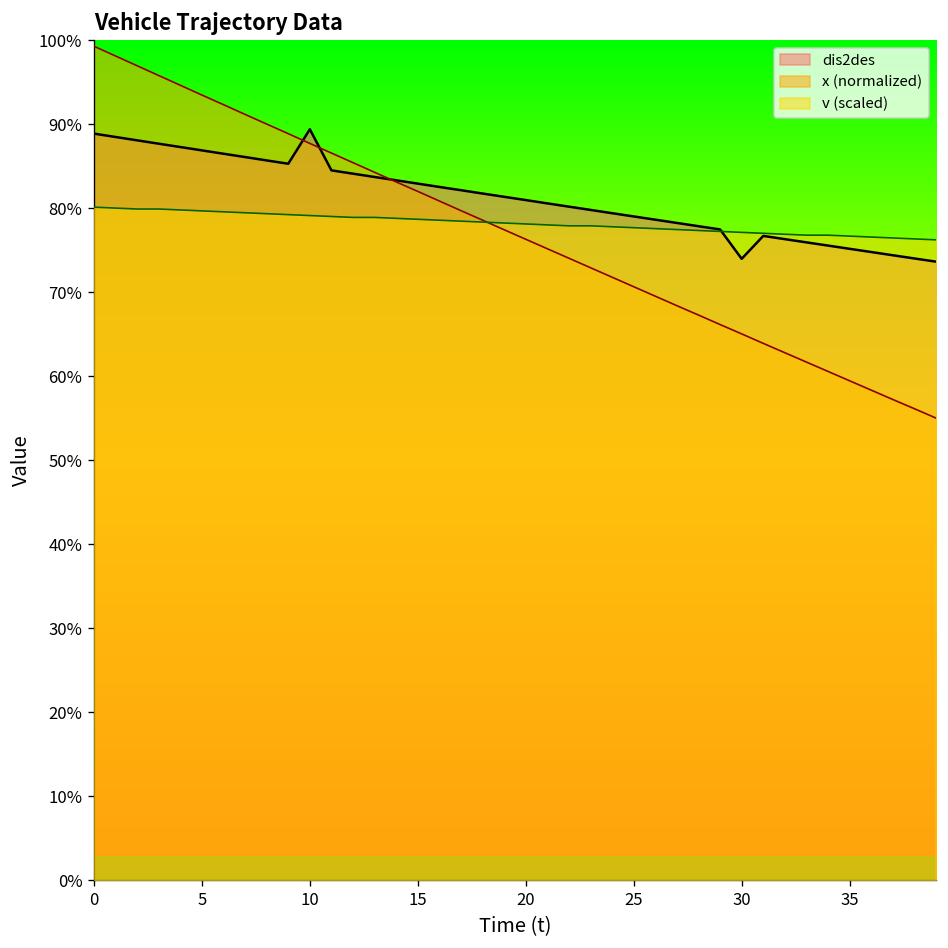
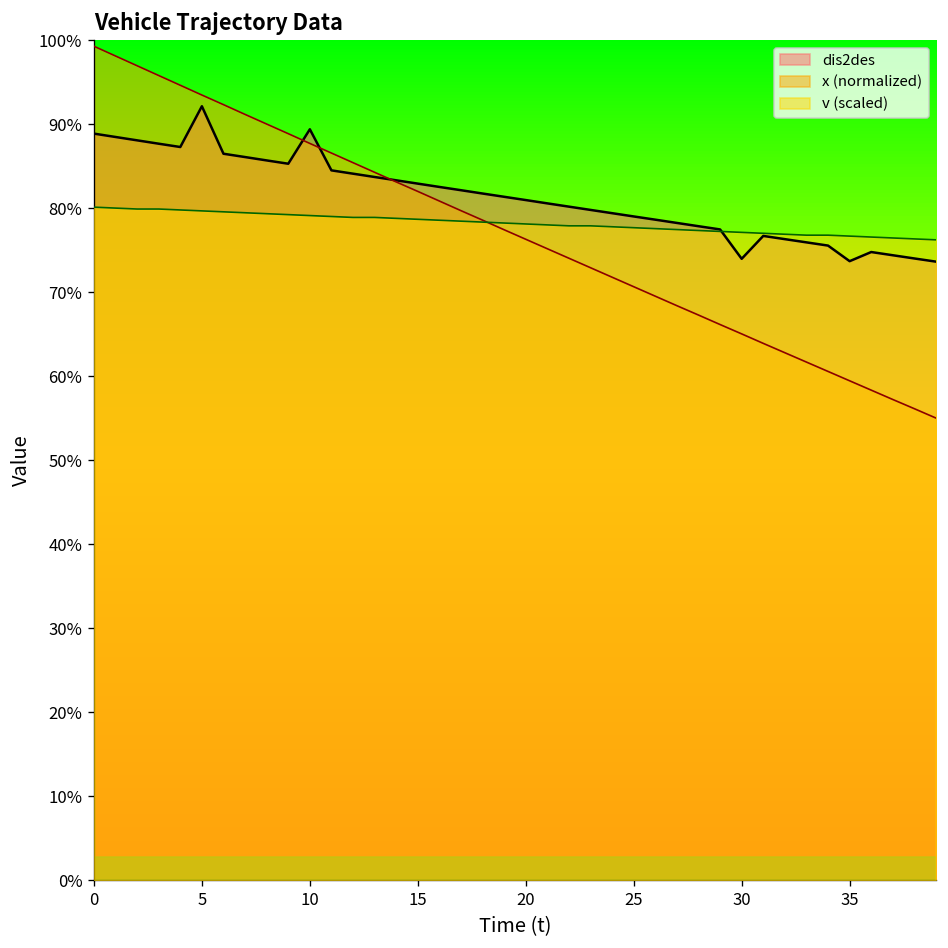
dis2des, 5: 87% -> 92%
dis2des, 35: 75% -> 74%
